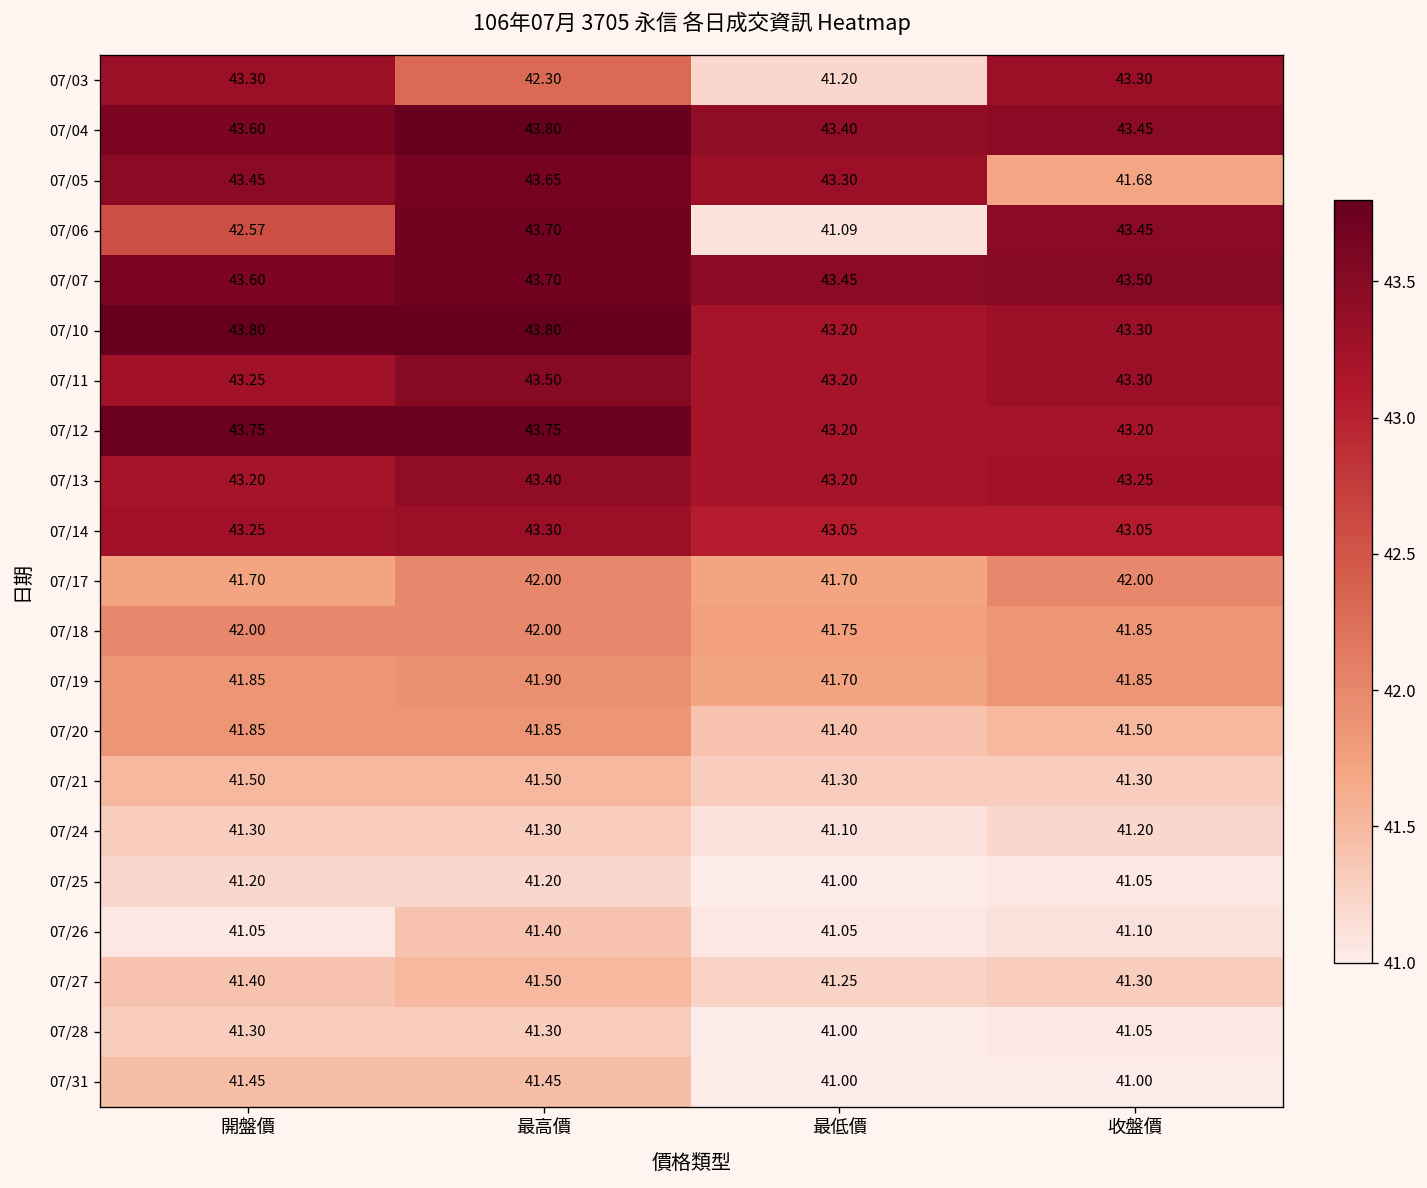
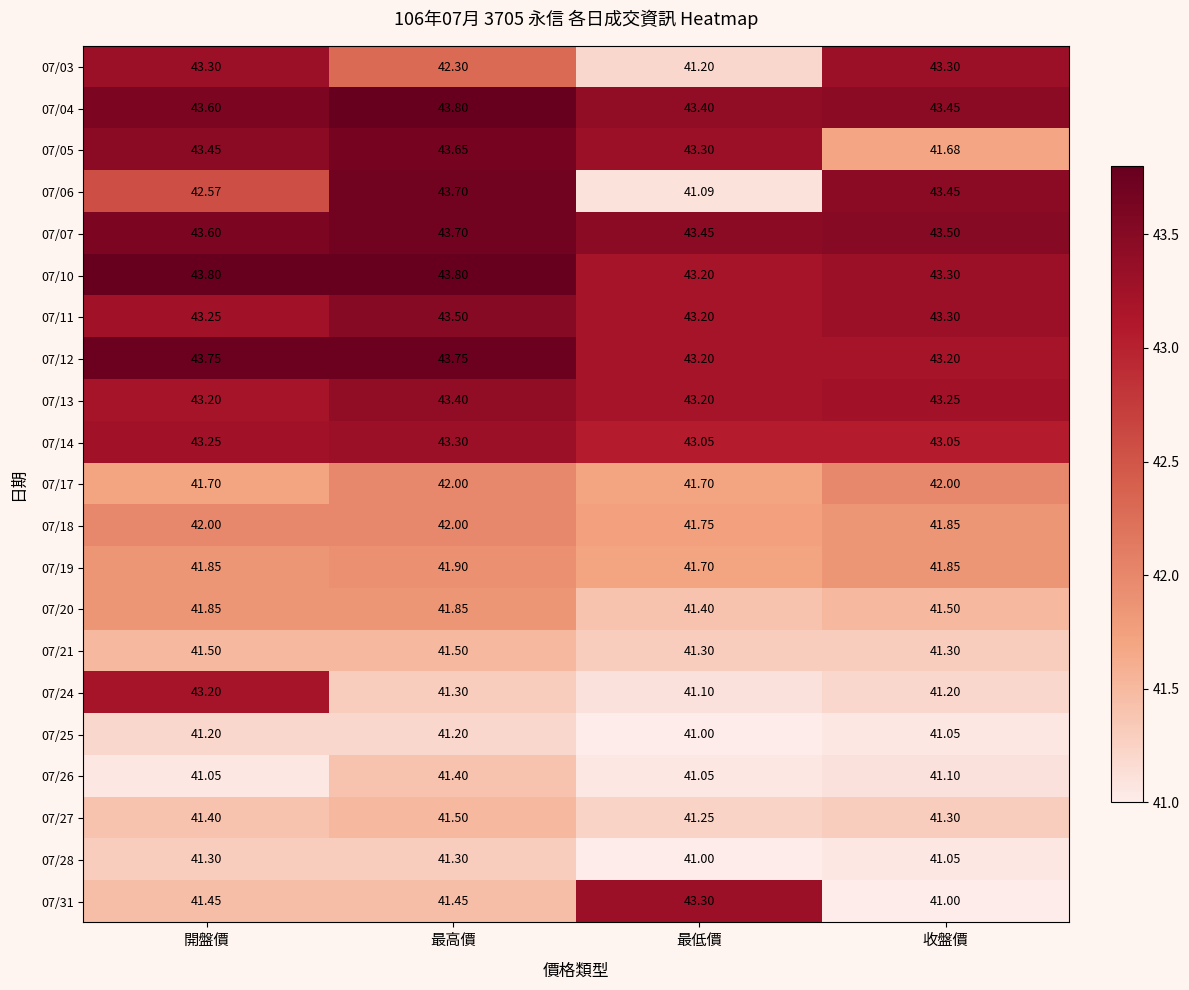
07/24, 開盤價: 41.30 -> 43.20
07/31, 最低價: 41.00 -> 43.30
